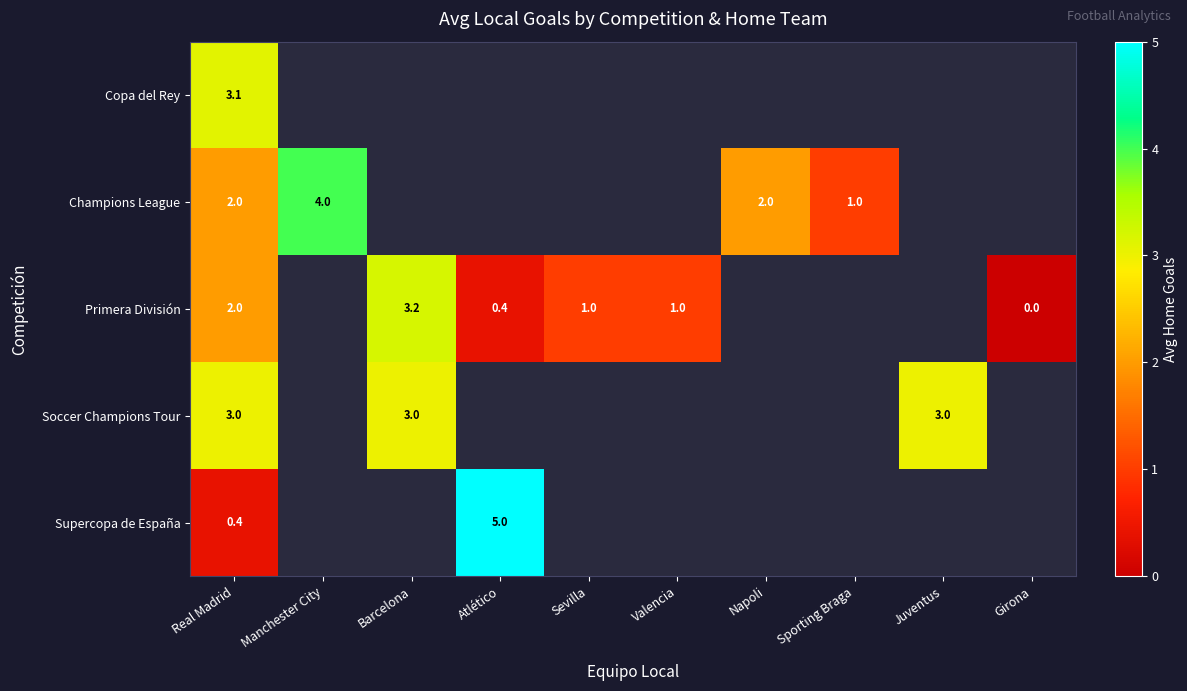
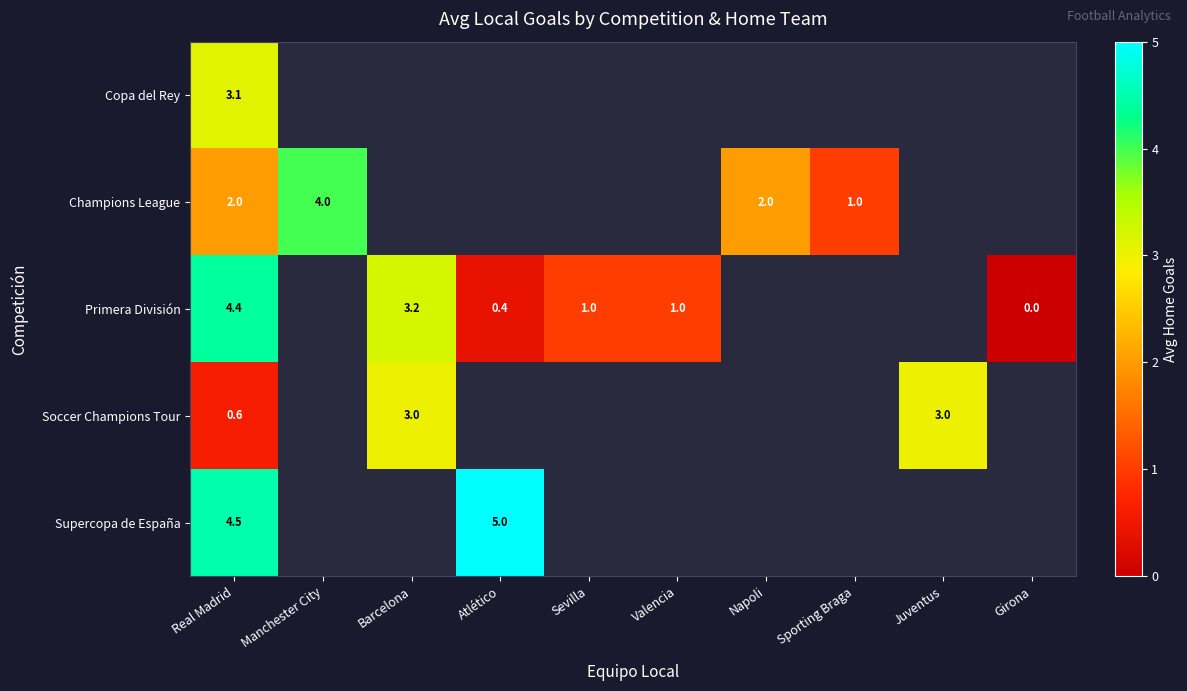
Primera División, Real Madrid: 2.0 -> 4.4
Soccer Champions Tour, Real Madrid: 3.0 -> 0.6
Supercopa de España, Real Madrid: 0.4 -> 4.5
